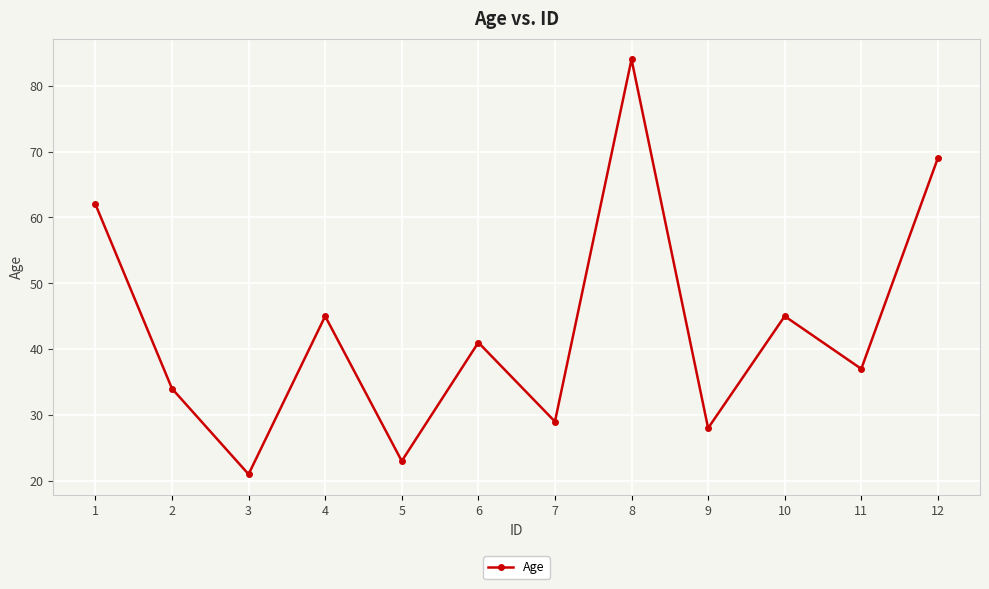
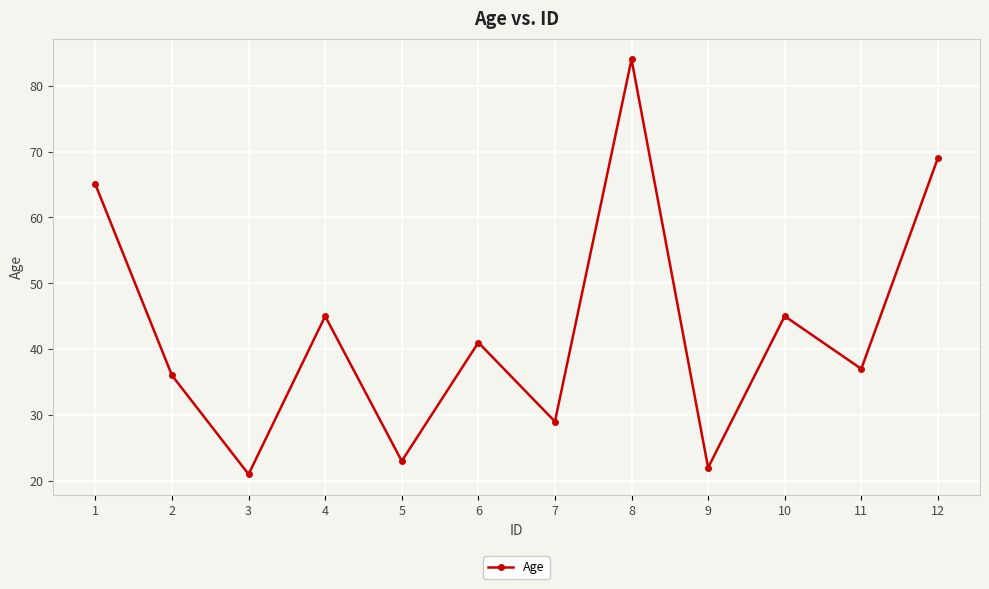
1: 62 -> 65
2: 34 -> 36
9: 28 -> 22
